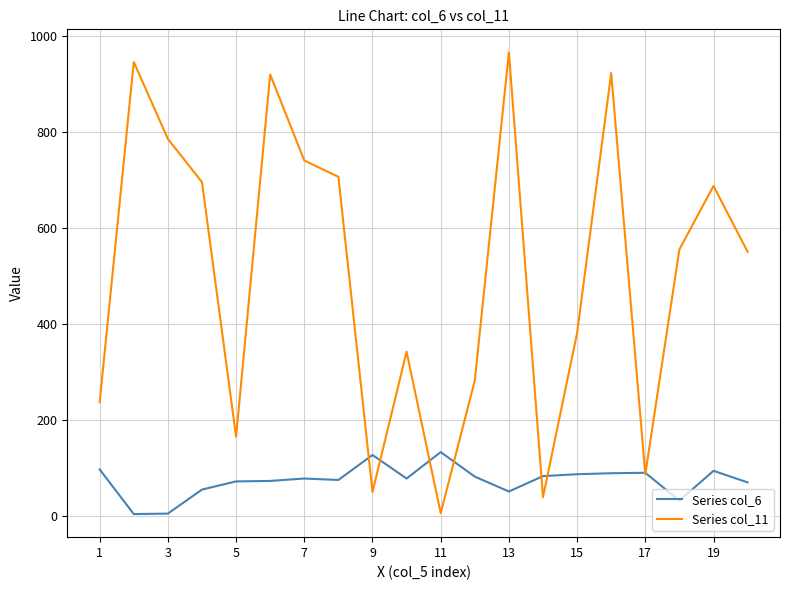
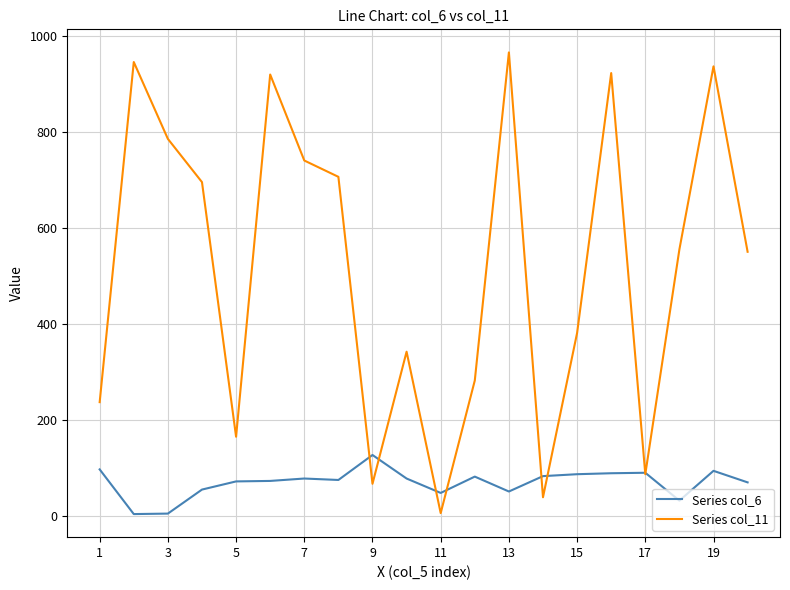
Series col_11, 9: 50 -> 70
Series col_6, 11: 130 -> 50
Series col_11, 19: 690 -> 940
